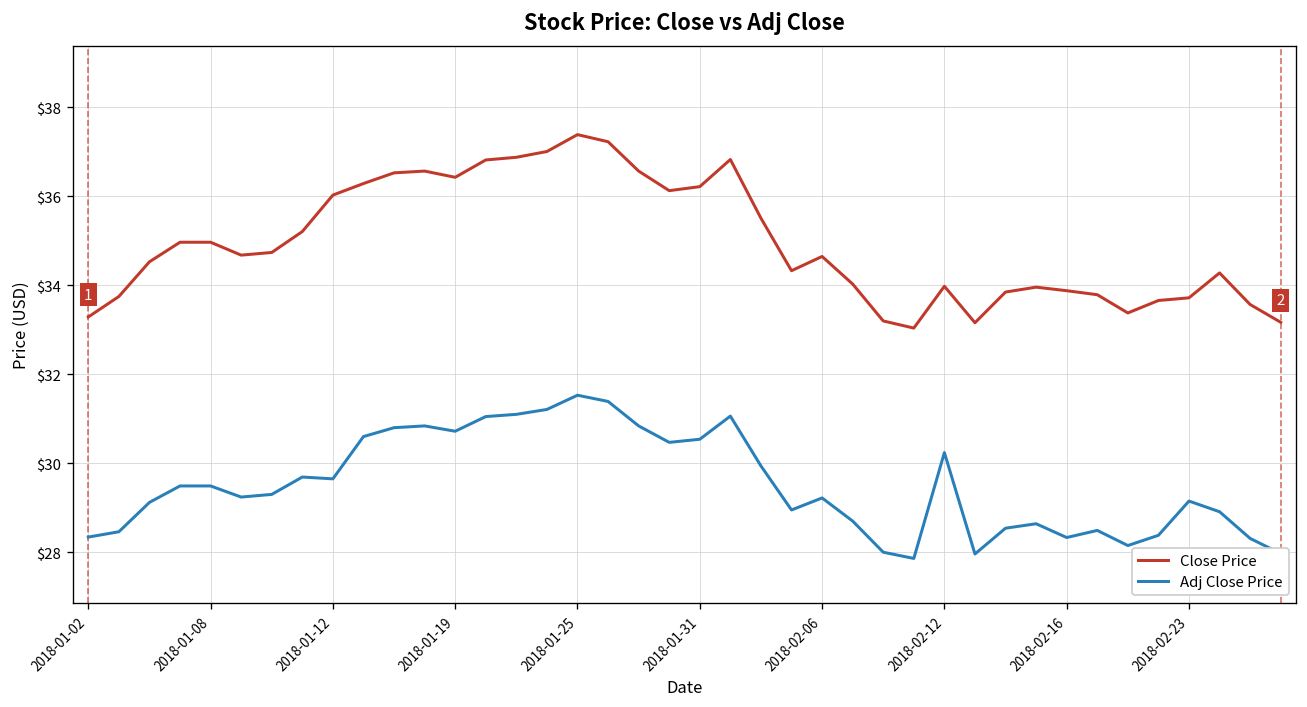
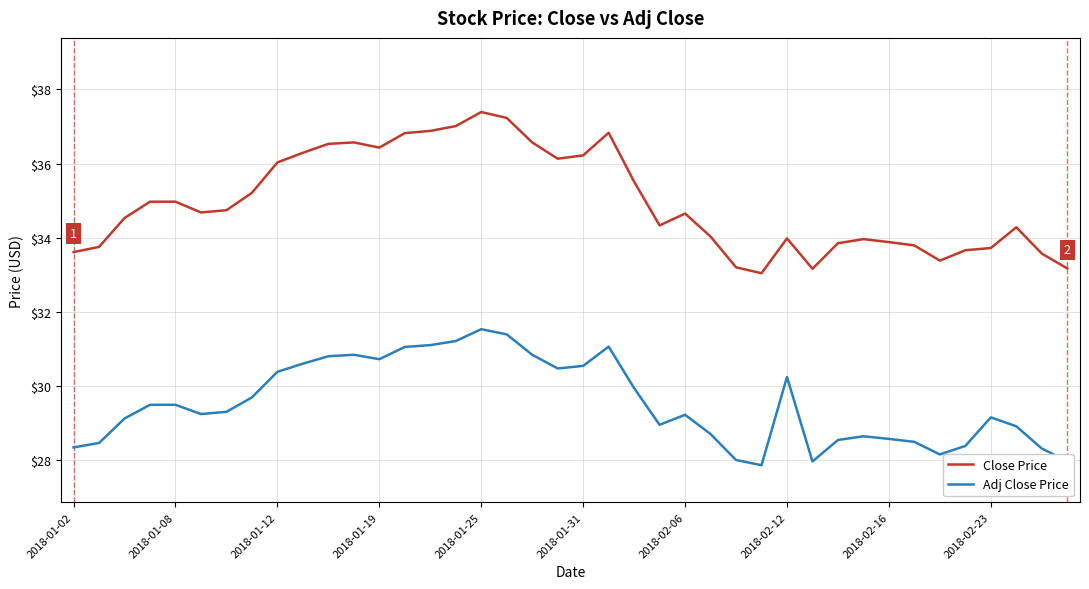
Close Price, 2018-01-02: $33.3 -> $33.6
Adj Close Price, 2018-01-12: $29.7 -> $30.4
Adj Close Price, 2018-02-16: $28.3 -> $28.6
